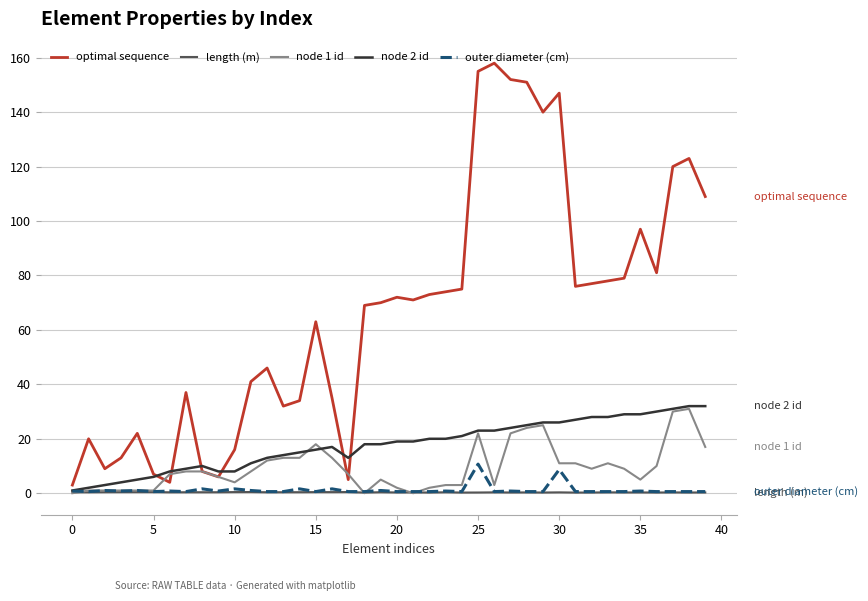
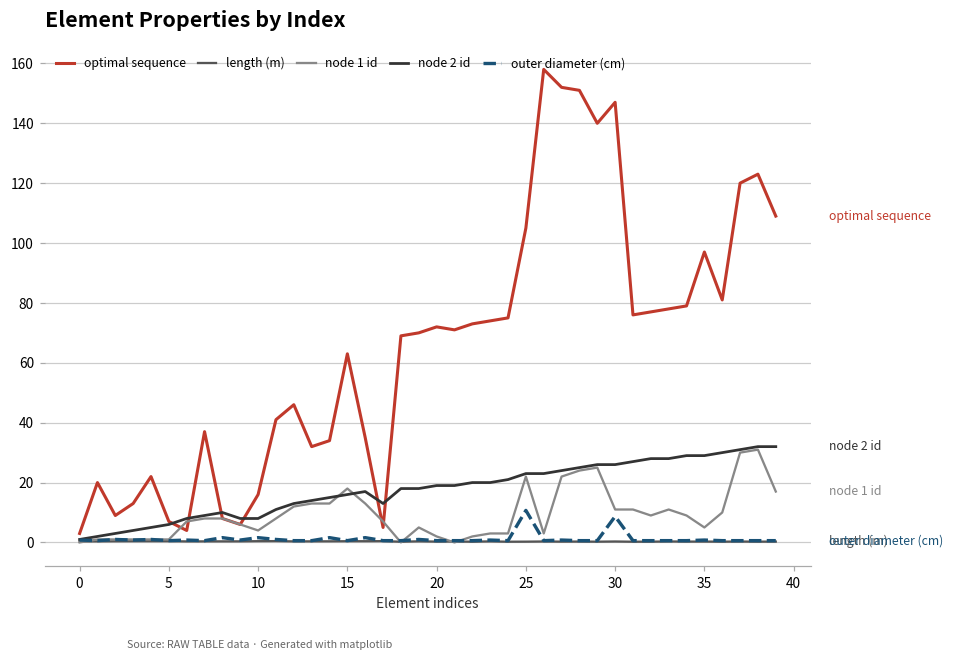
optimal sequence, 25: 155 -> 105
